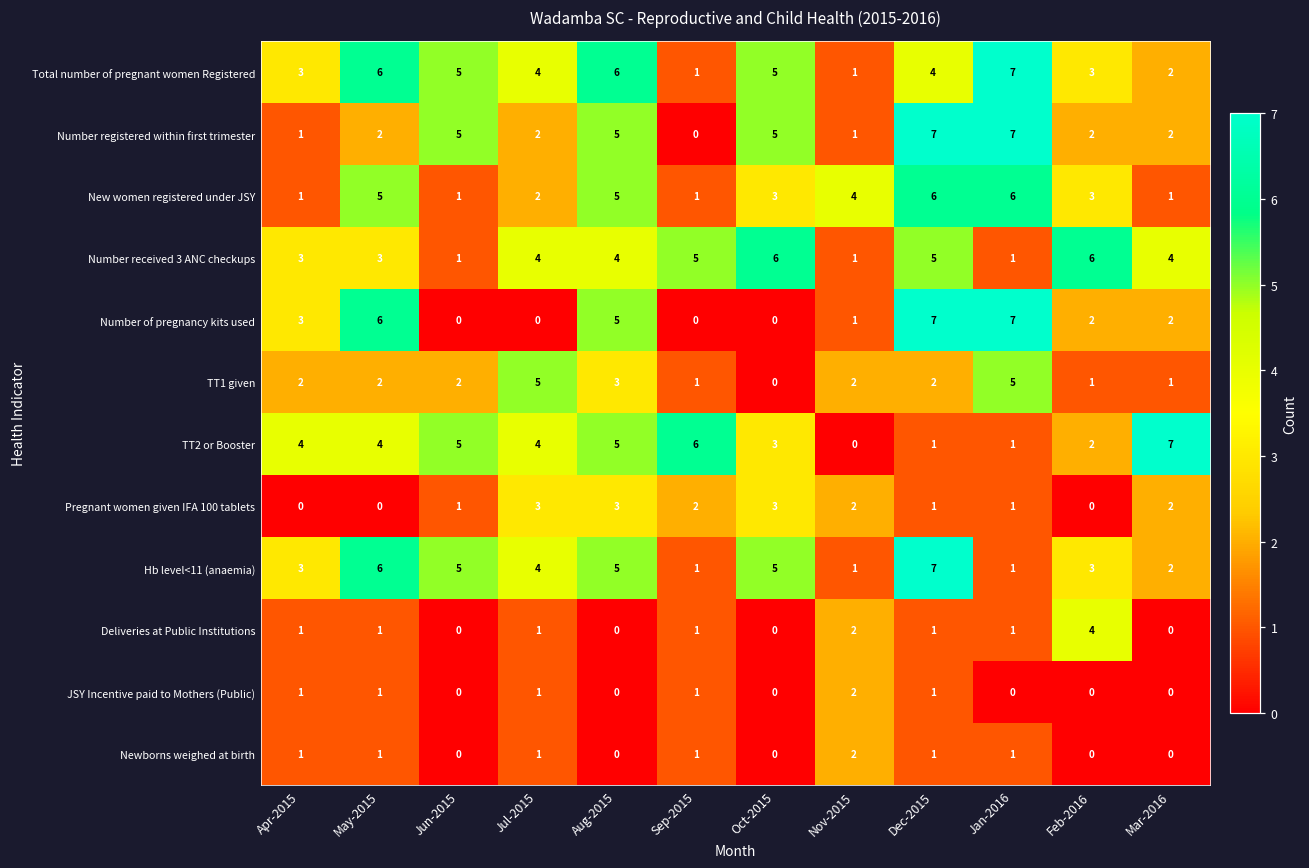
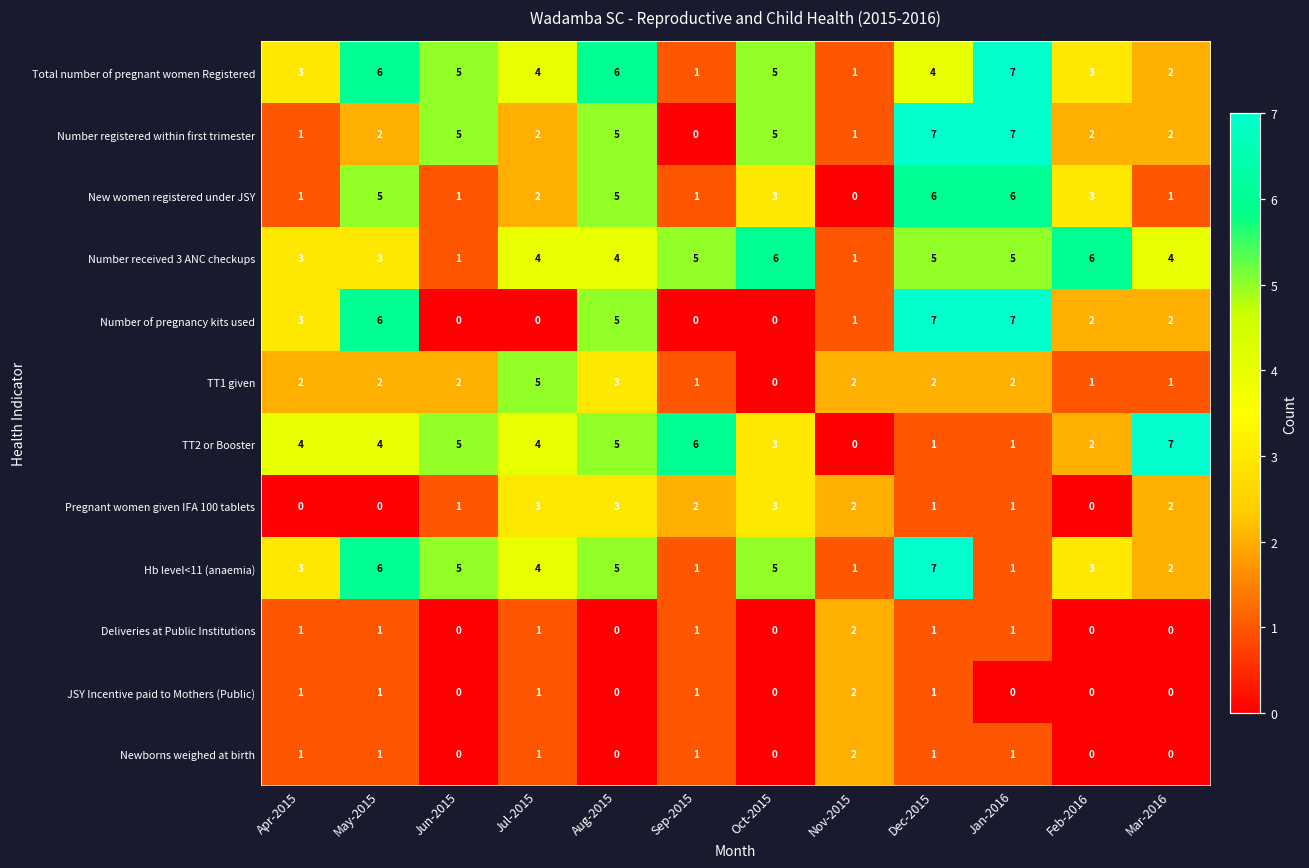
New women registered under JSY, Nov-2015: 4 -> 0
Number received 3 ANC checkups, Jan-2016: 1 -> 5
TT1 given, Jan-2016: 5 -> 2
Deliveries at Public Institutions, Feb-2016: 4 -> 0
